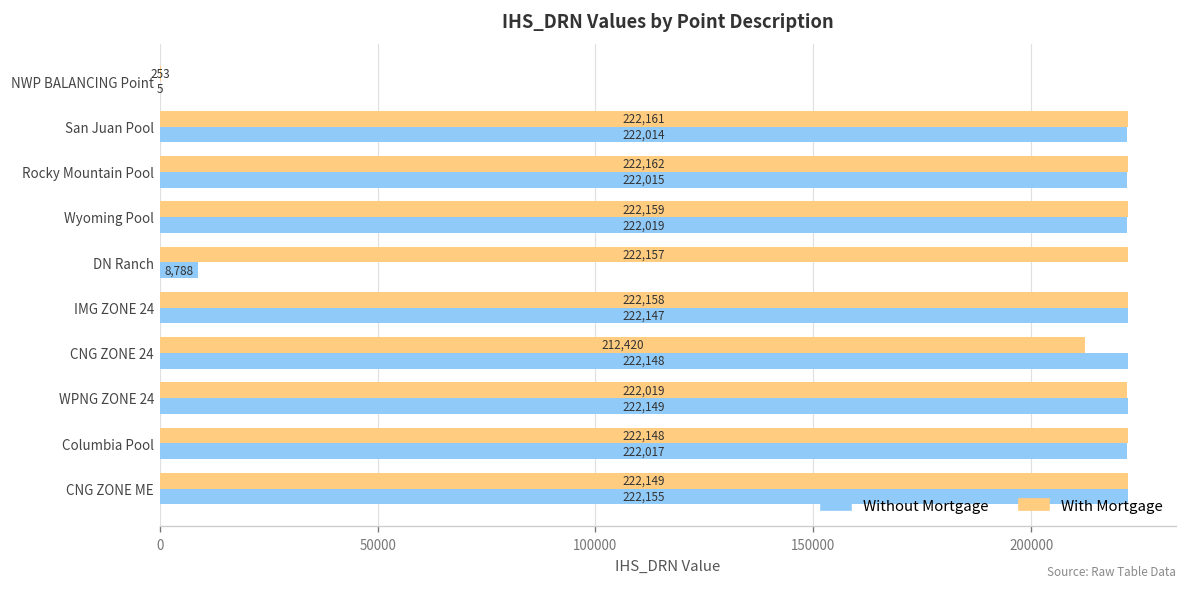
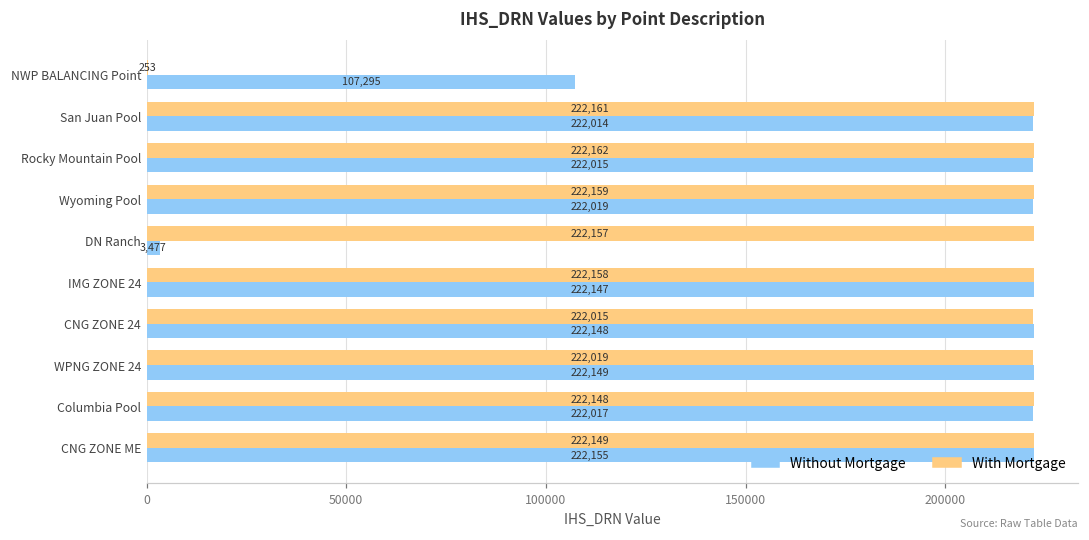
Without Mortgage, NWP BALANCING Point: 5 -> 107,295
Without Mortgage, DN Ranch: 8,788 -> 3,477
With Mortgage, CNG ZONE 24: 212,420 -> 222,015
